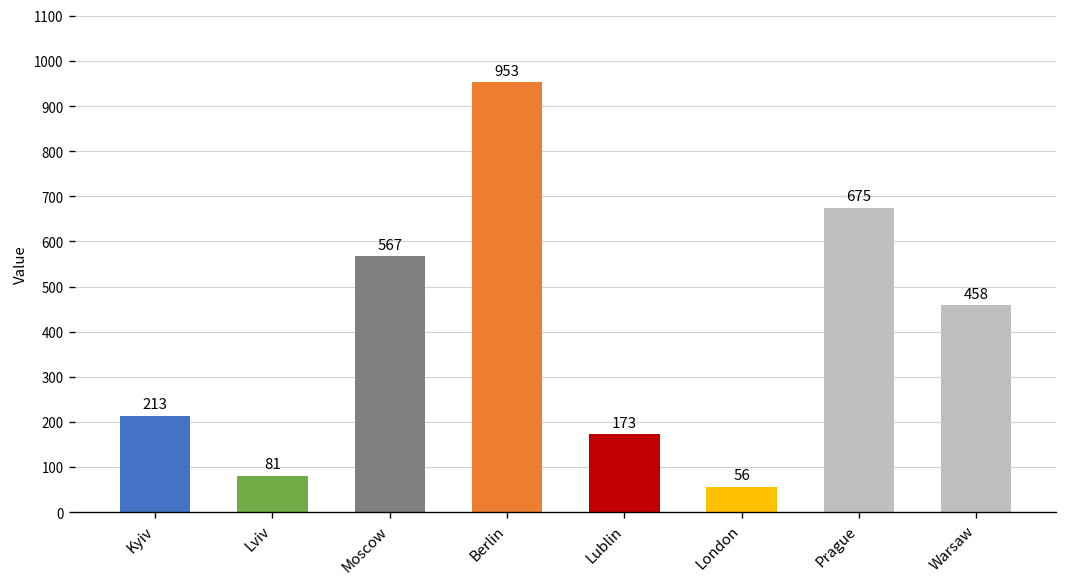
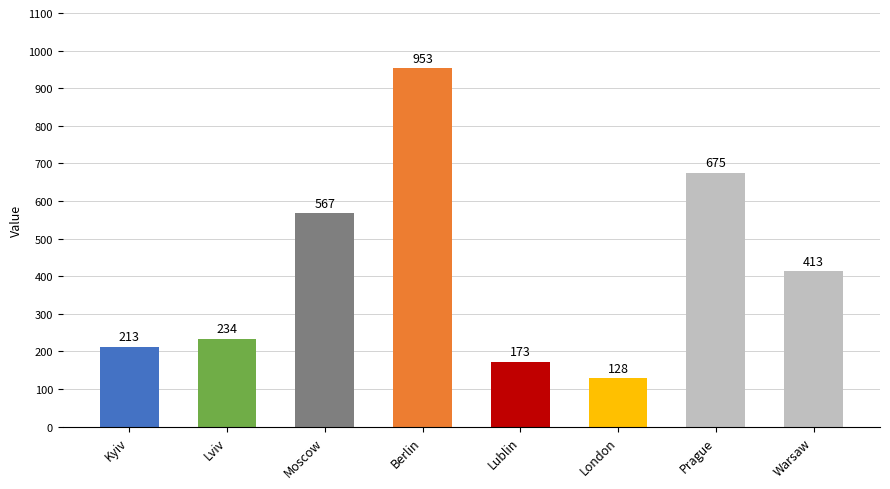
Lviv: 81 -> 234
London: 56 -> 128
Warsaw: 458 -> 413
